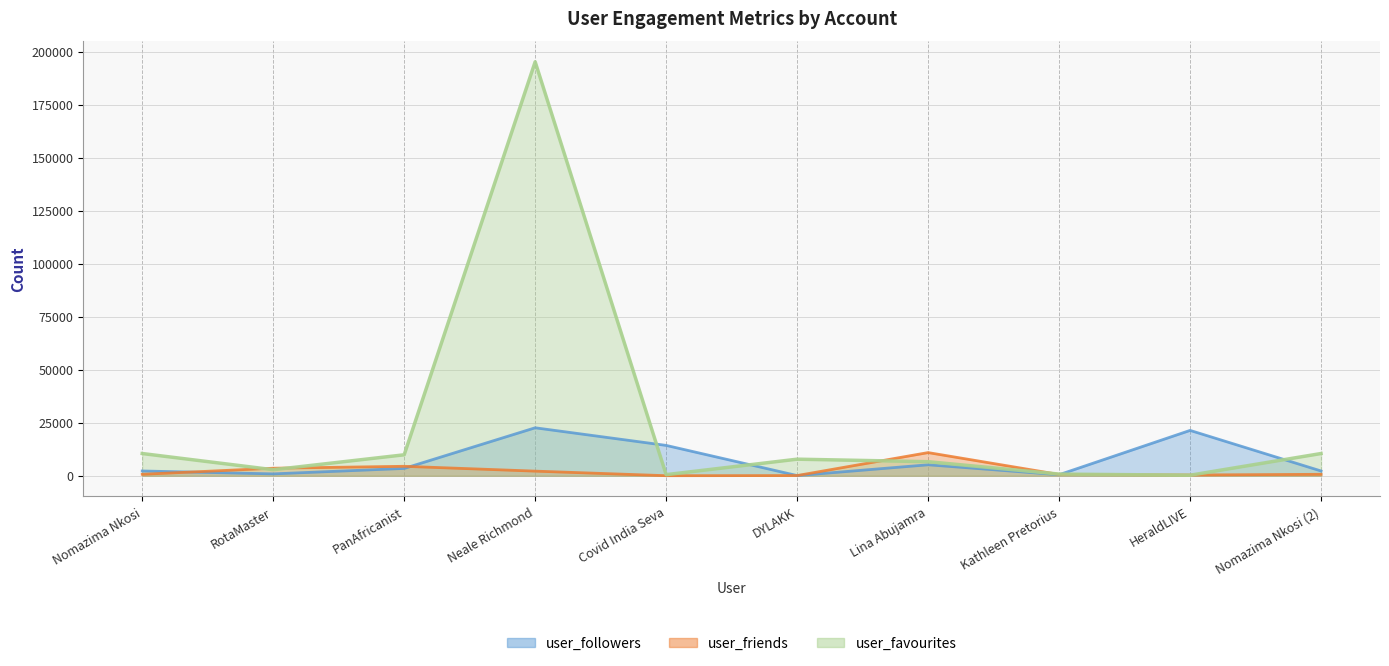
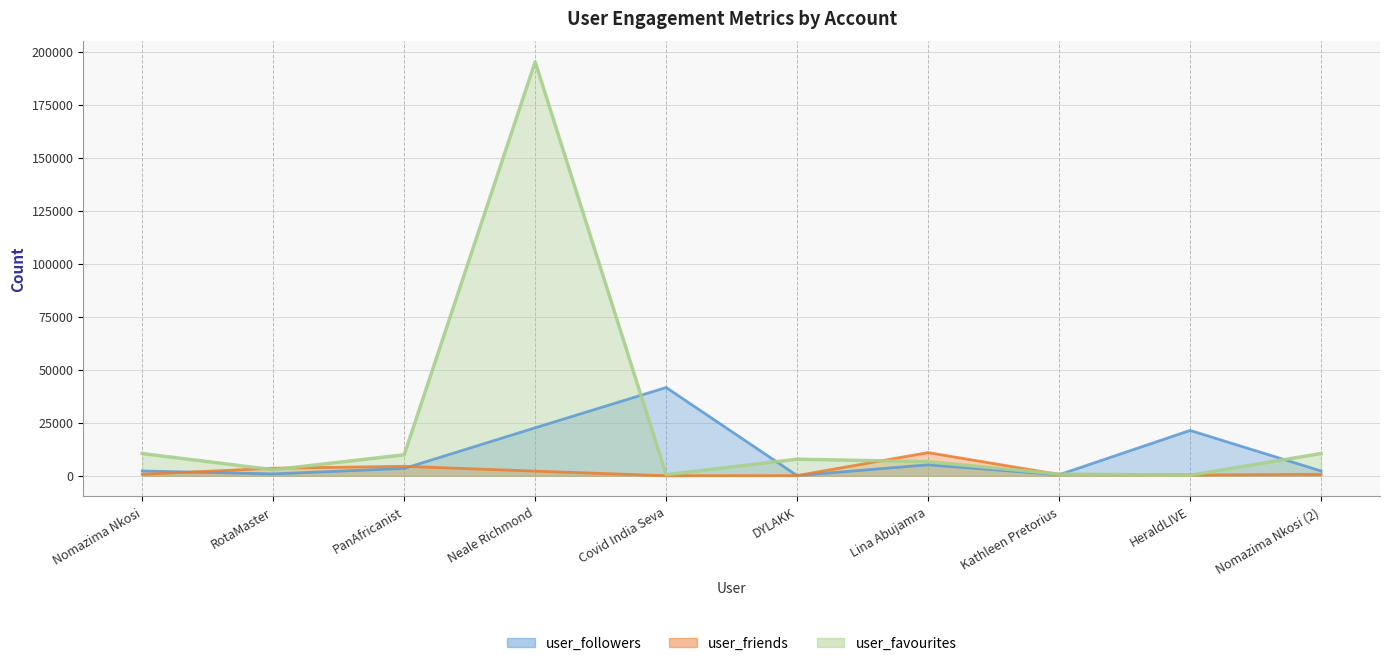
user_followers, Covid India Seva: 14000 -> 42000
